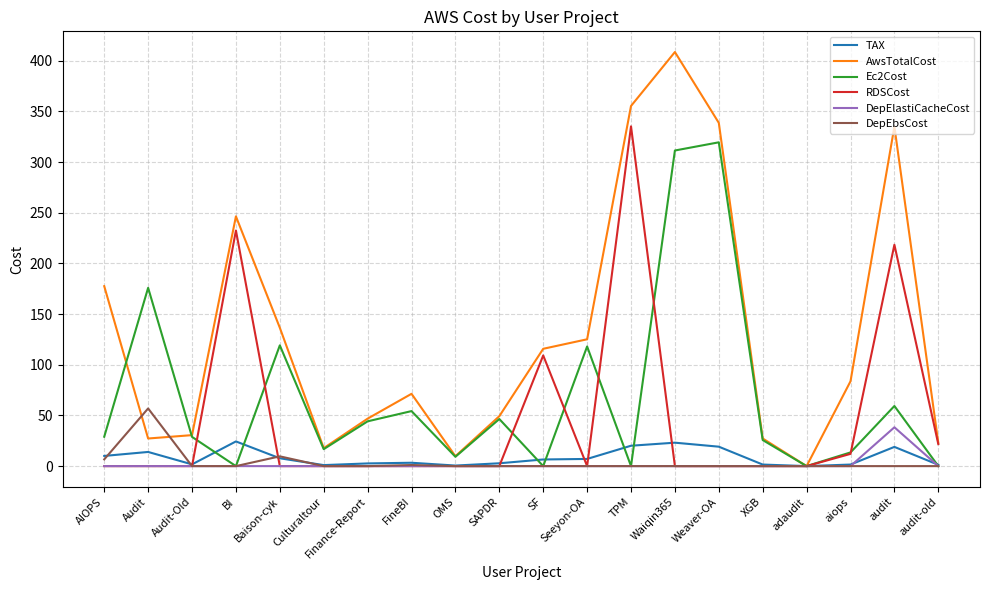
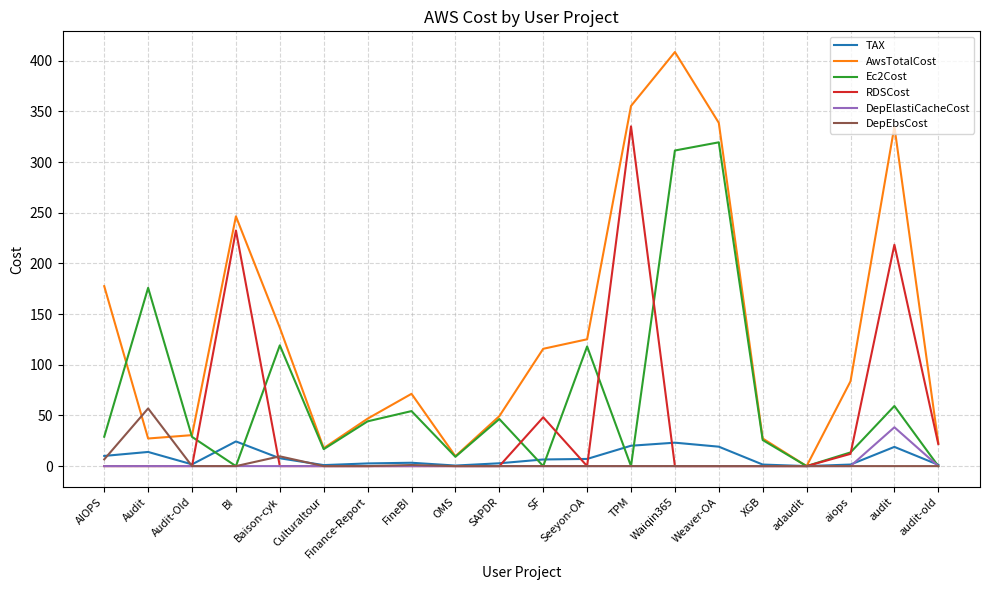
RDSCost, SF: 109 -> 48
